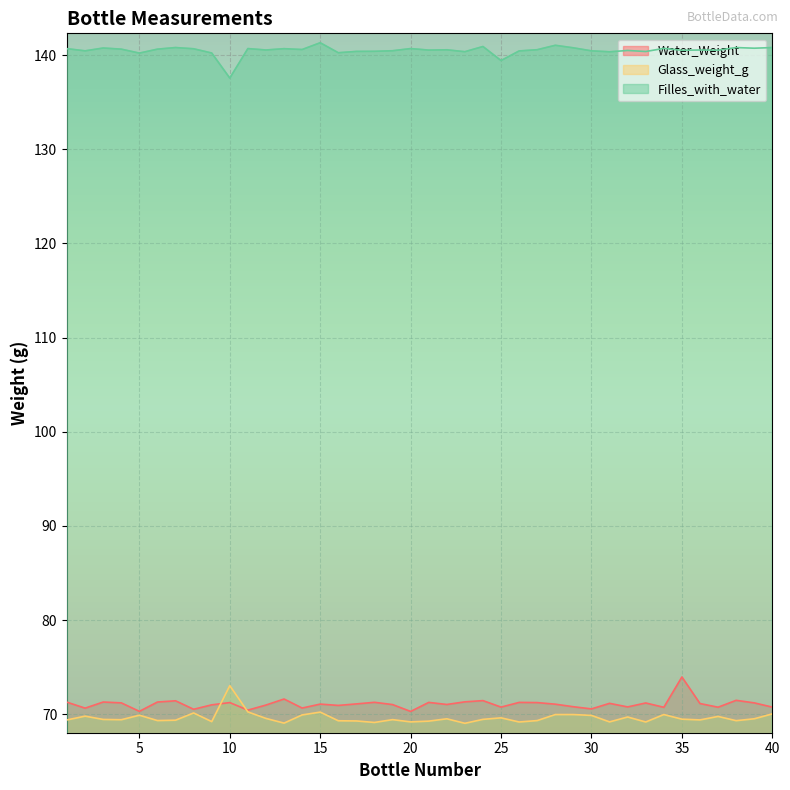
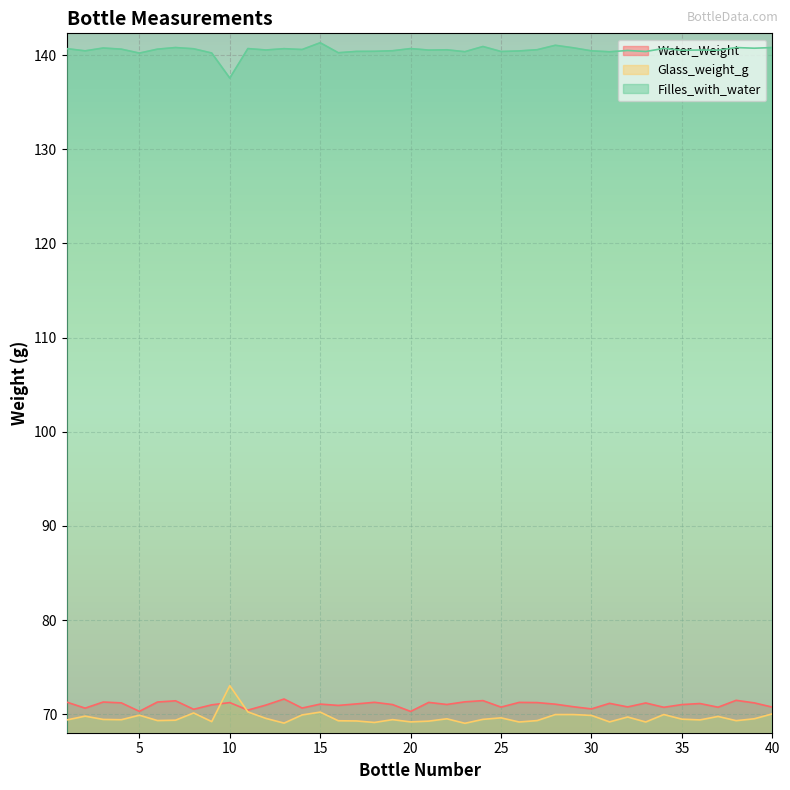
Filles_with_water, 25: 139 -> 140
Water_Weight, 35: 74 -> 71
